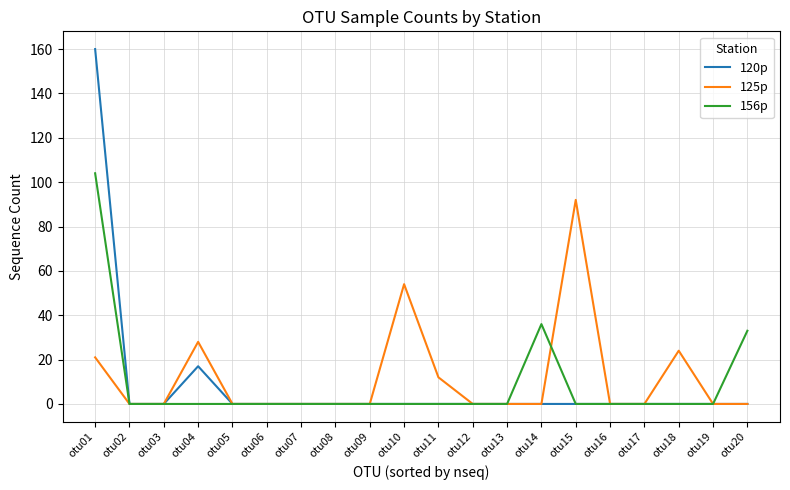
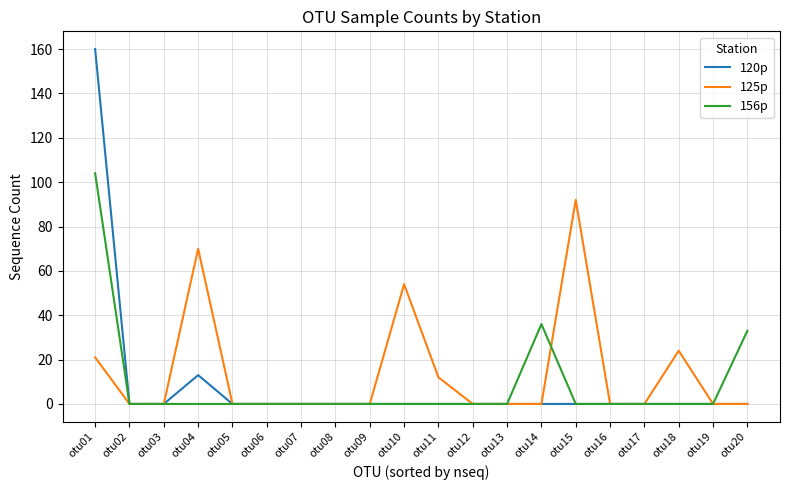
120p, otu04: 17 -> 13
125p, otu04: 28 -> 70
